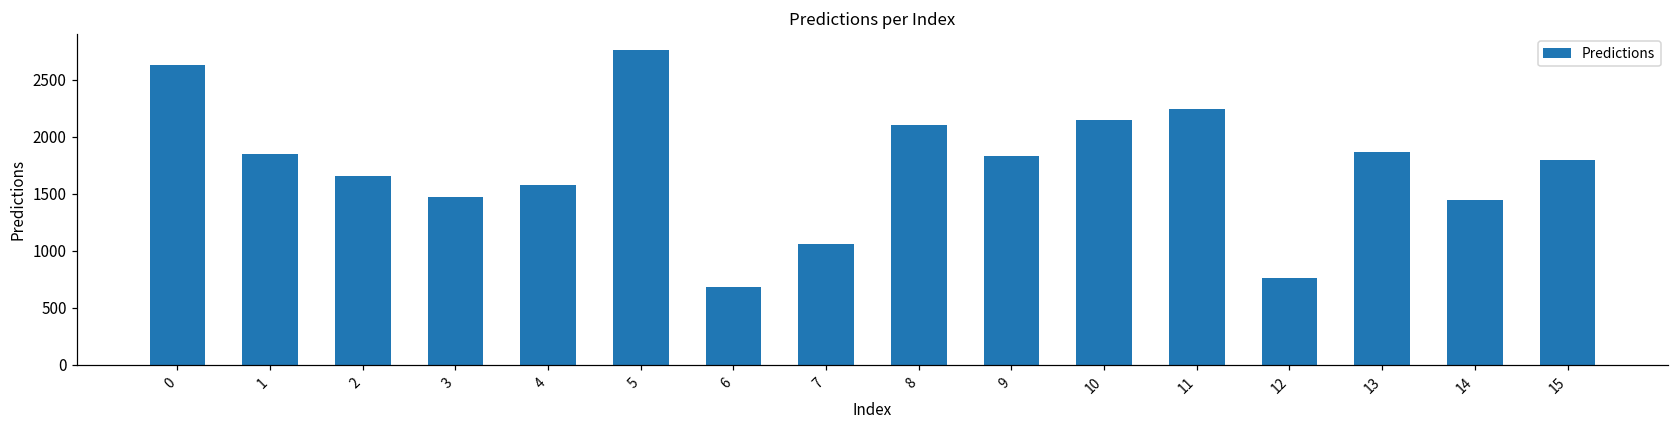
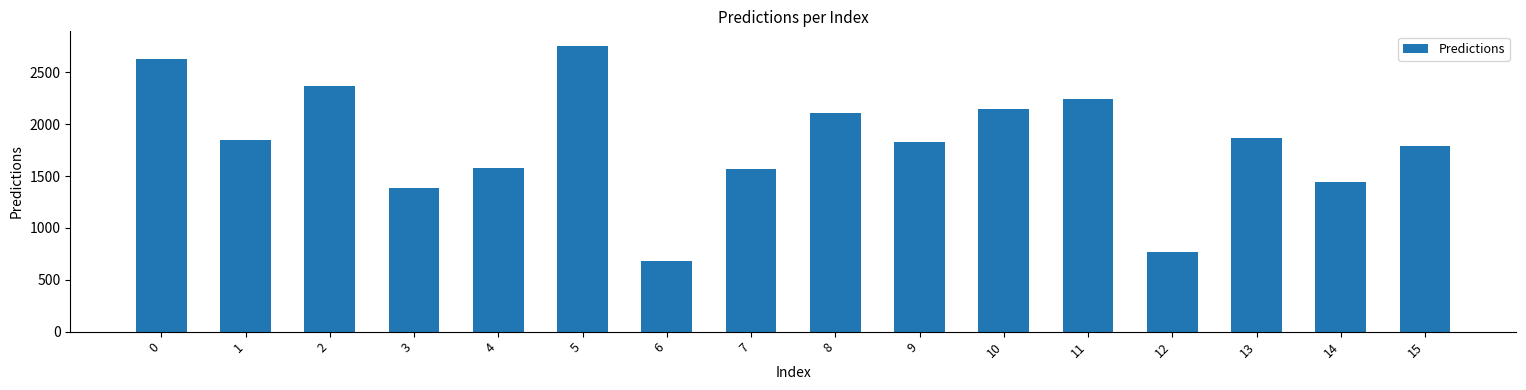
2: 1650 -> 2370
3: 1470 -> 1390
7: 1060 -> 1570
